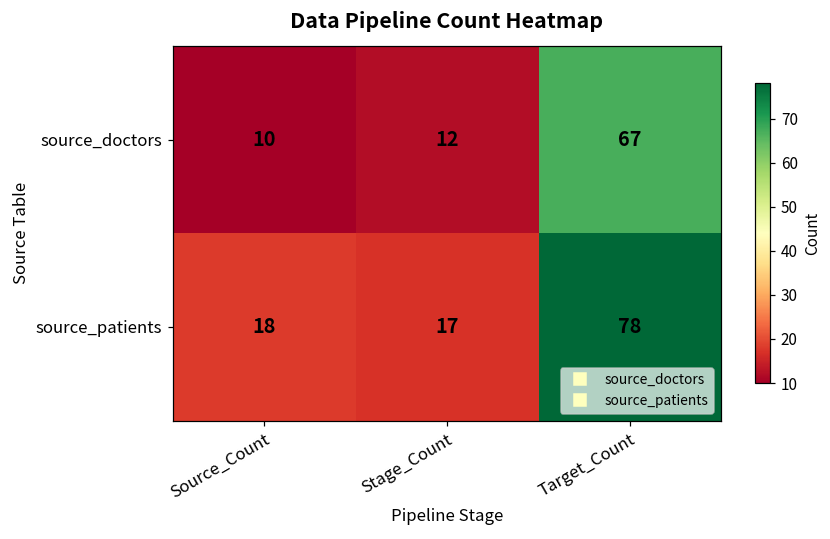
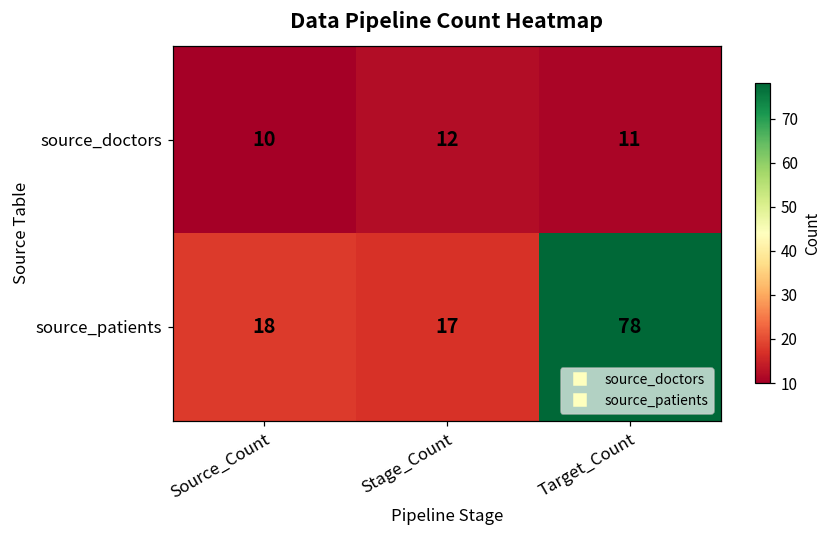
source_doctors, Target_Count: 67 -> 11
